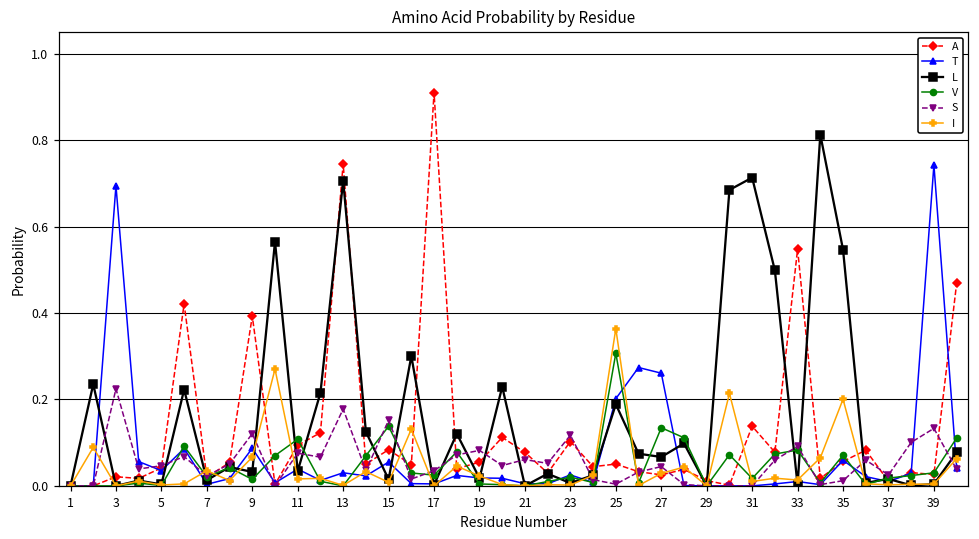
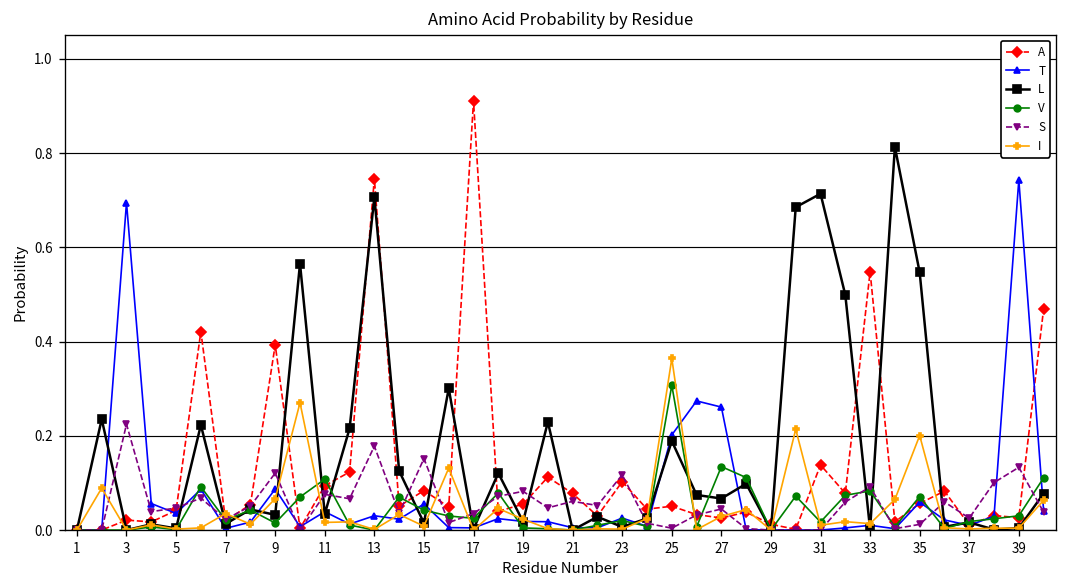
V, 15: 0.14 -> 0.04
